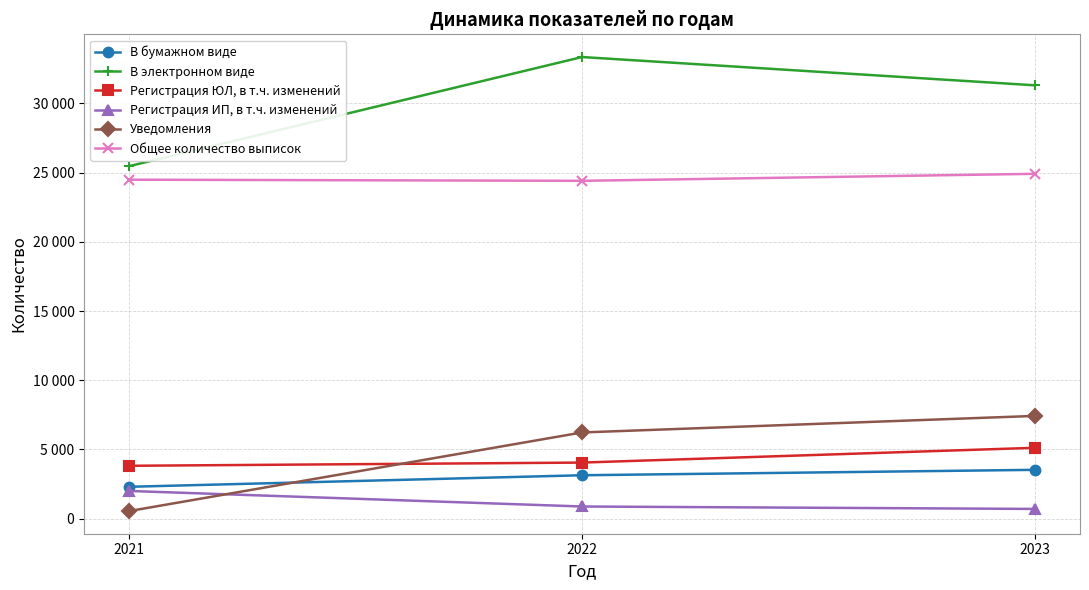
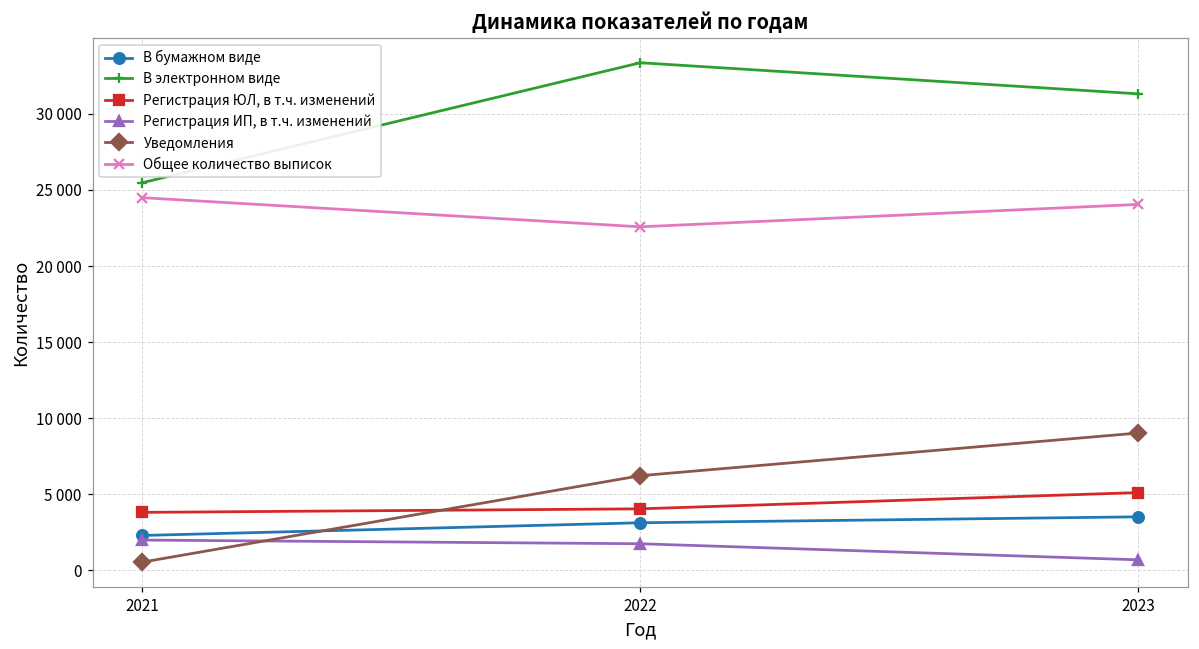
Регистрация ИП, в т.ч. изменений, 2022: 900 -> 1700
Общее количество выписок, 2022: 24400 -> 22600
Уведомления, 2023: 7400 -> 9000
Общее количество выписок, 2023: 24900 -> 24000
